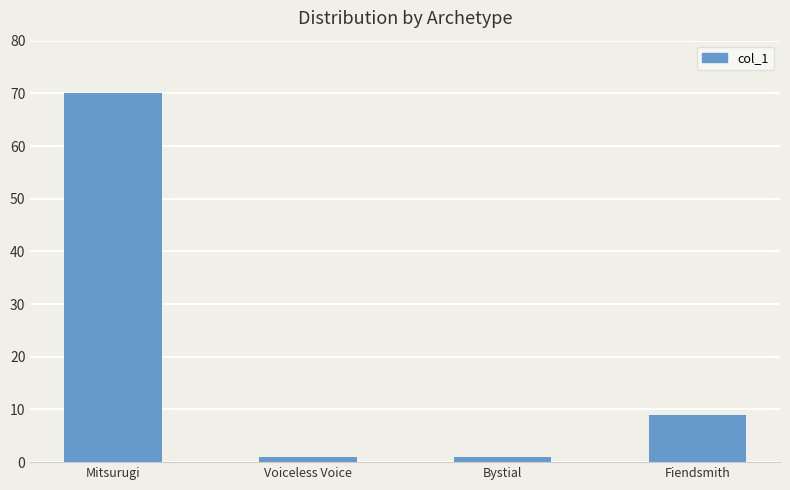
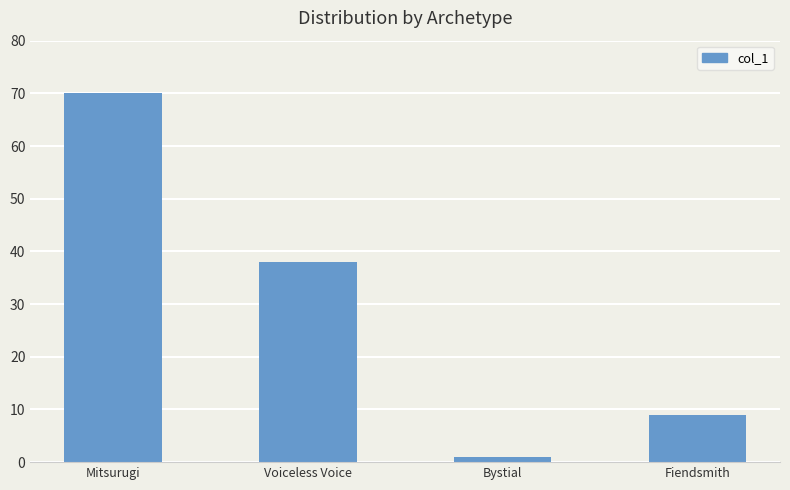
Voiceless Voice: 1 -> 38
